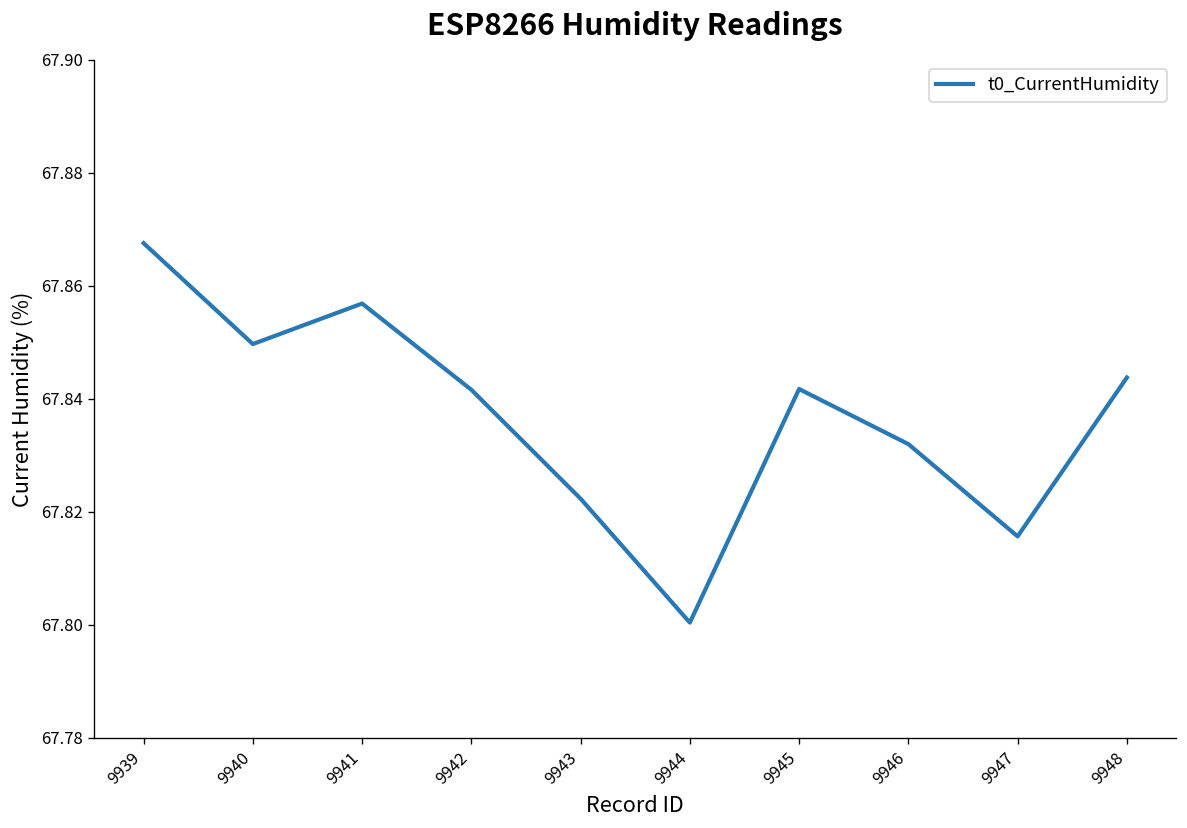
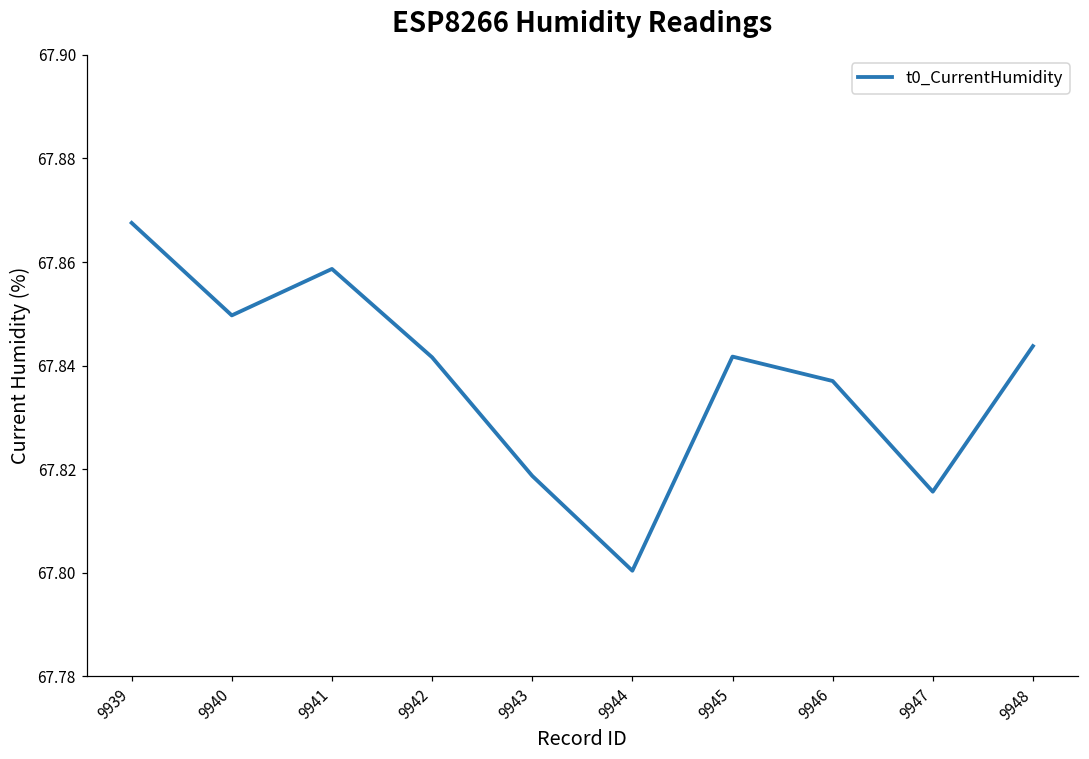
9941: 67.857 -> 67.859
9943: 67.822 -> 67.819
9946: 67.832 -> 67.837
